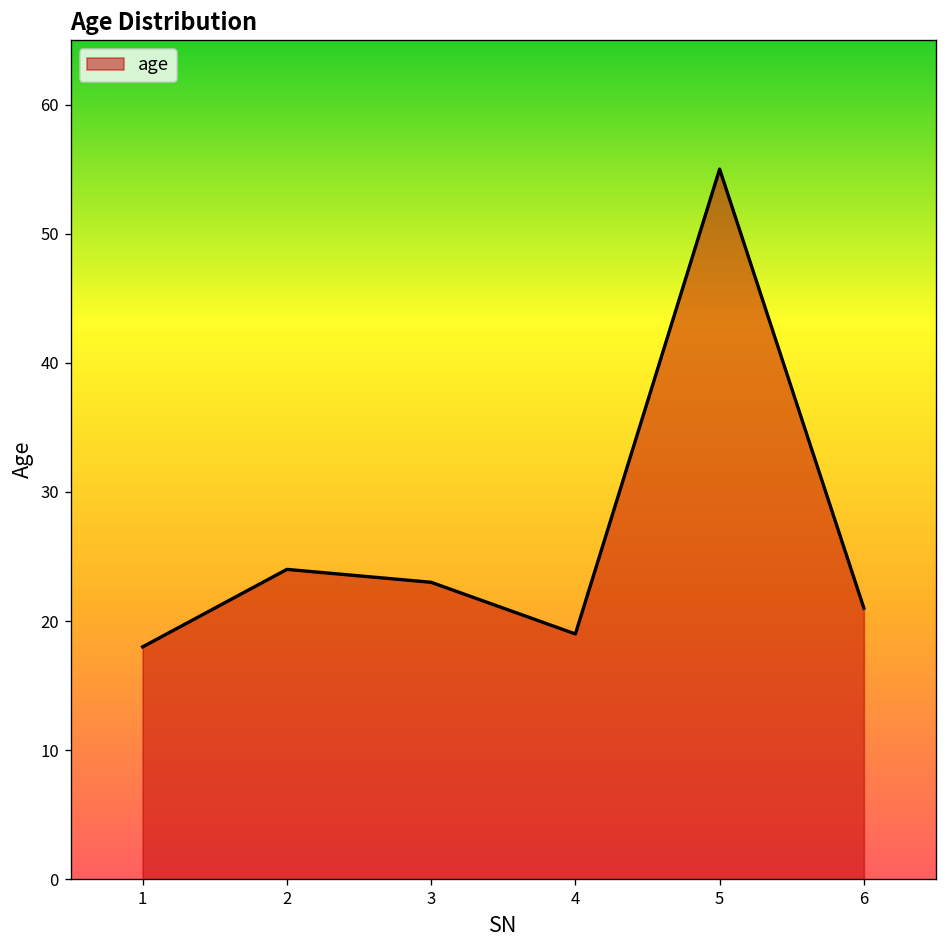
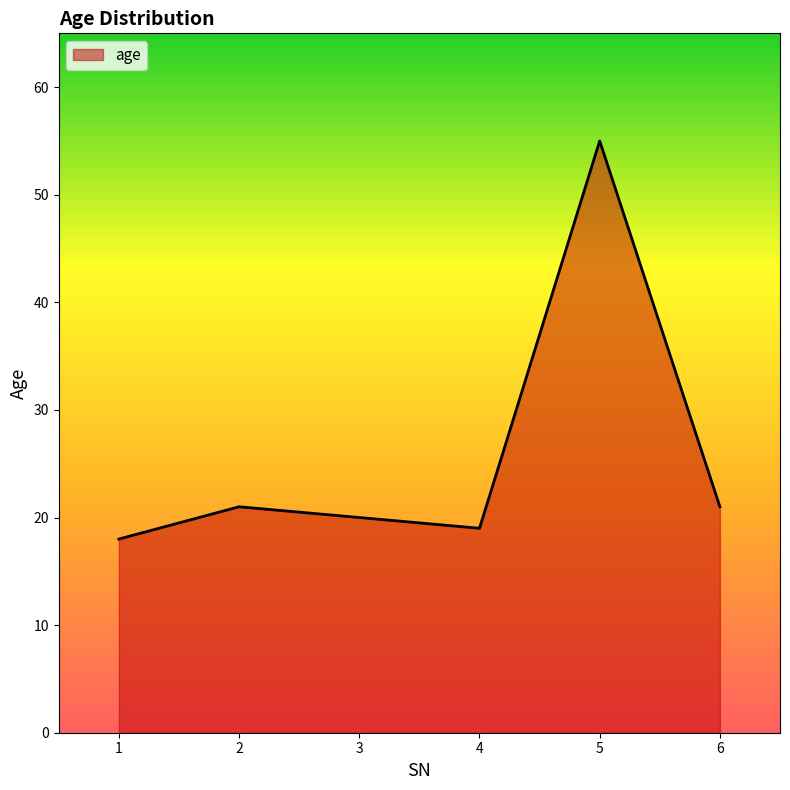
2: 24 -> 21
3: 23 -> 20
